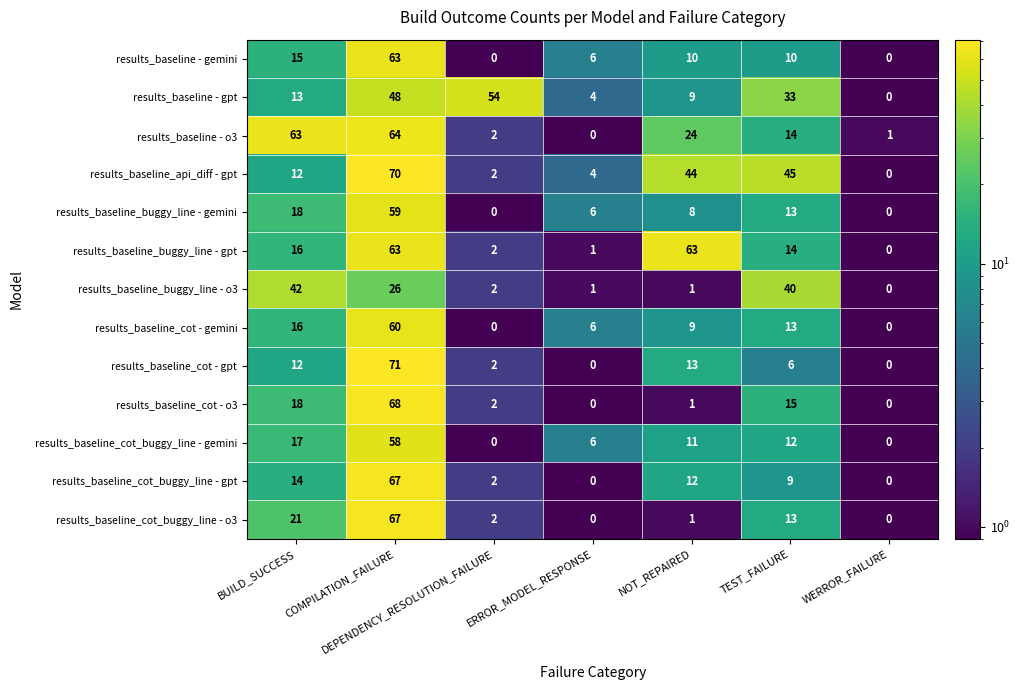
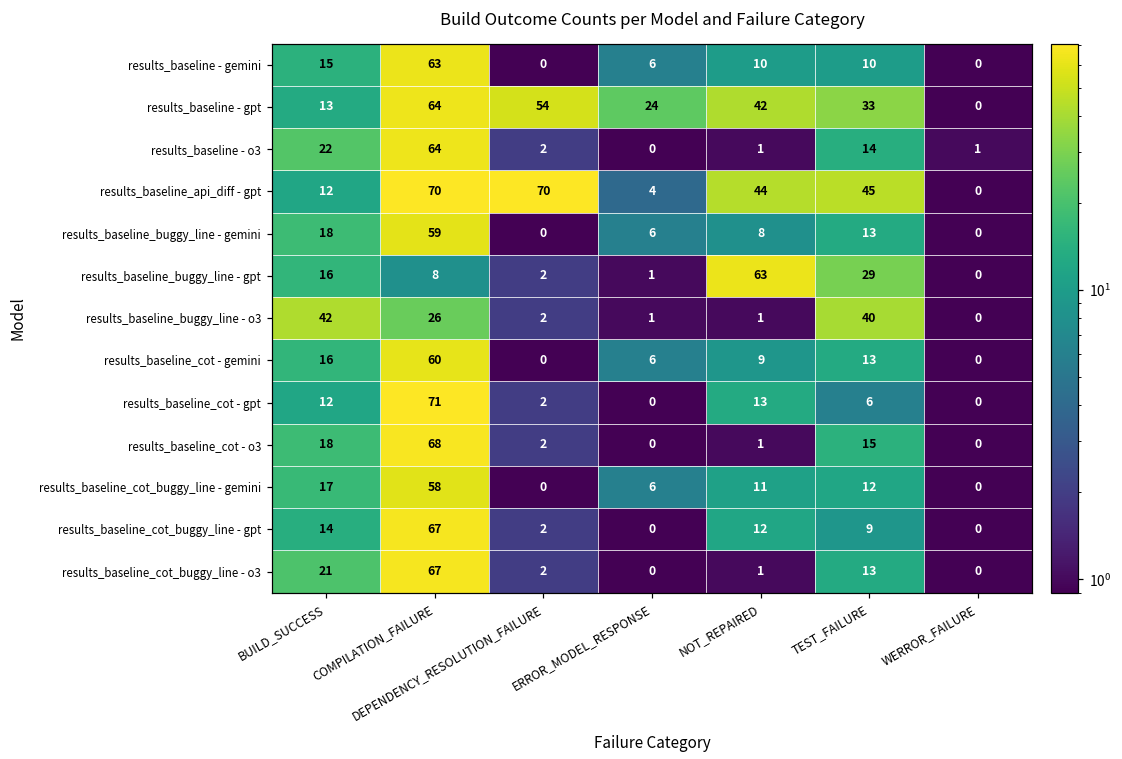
results_baseline - gpt, COMPILATION_FAILURE: 48 -> 64
results_baseline - gpt, ERROR_MODEL_RESPONSE: 4 -> 24
results_baseline - gpt, NOT_REPAIRED: 9 -> 42
results_baseline - o3, BUILD_SUCCESS: 63 -> 22
results_baseline - o3, NOT_REPAIRED: 24 -> 1
results_baseline_api_diff - gpt, DEPENDENCY_RESOLUTION_FAILURE: 2 -> 70
results_baseline_buggy_line - gpt, COMPILATION_FAILURE: 63 -> 8
results_baseline_buggy_line - gpt, TEST_FAILURE: 14 -> 29
